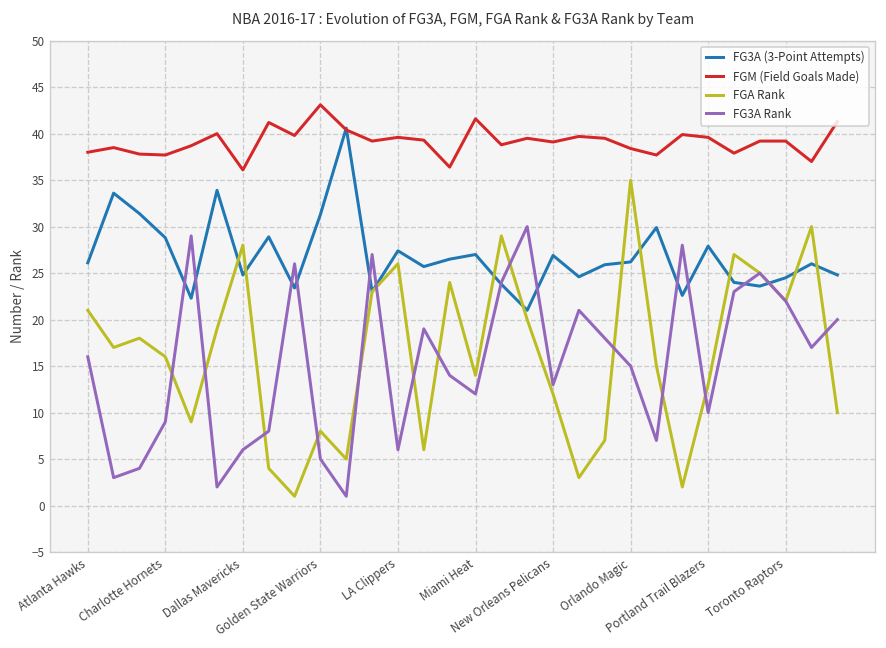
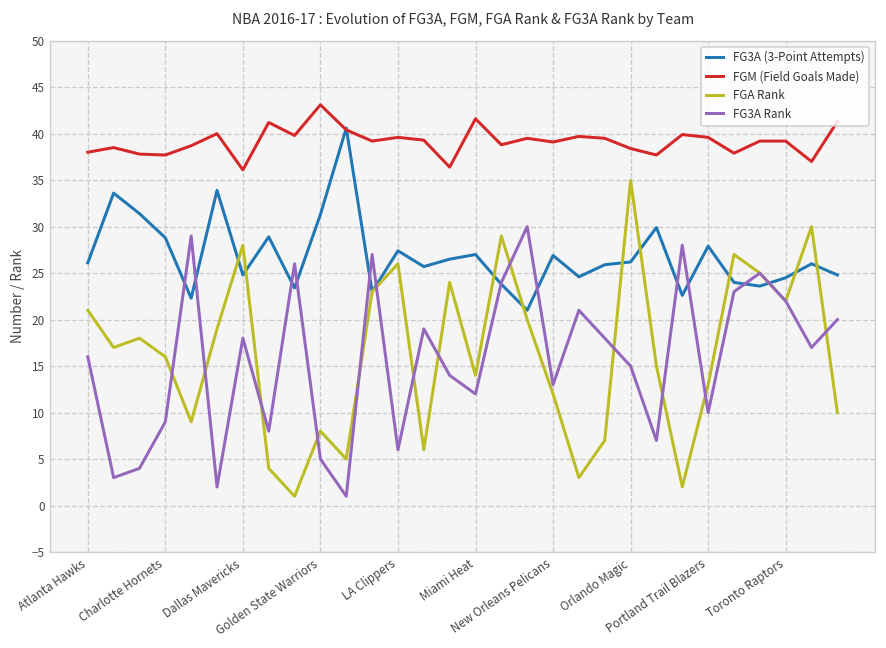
FG3A Rank, Dallas Mavericks: 6 -> 18
